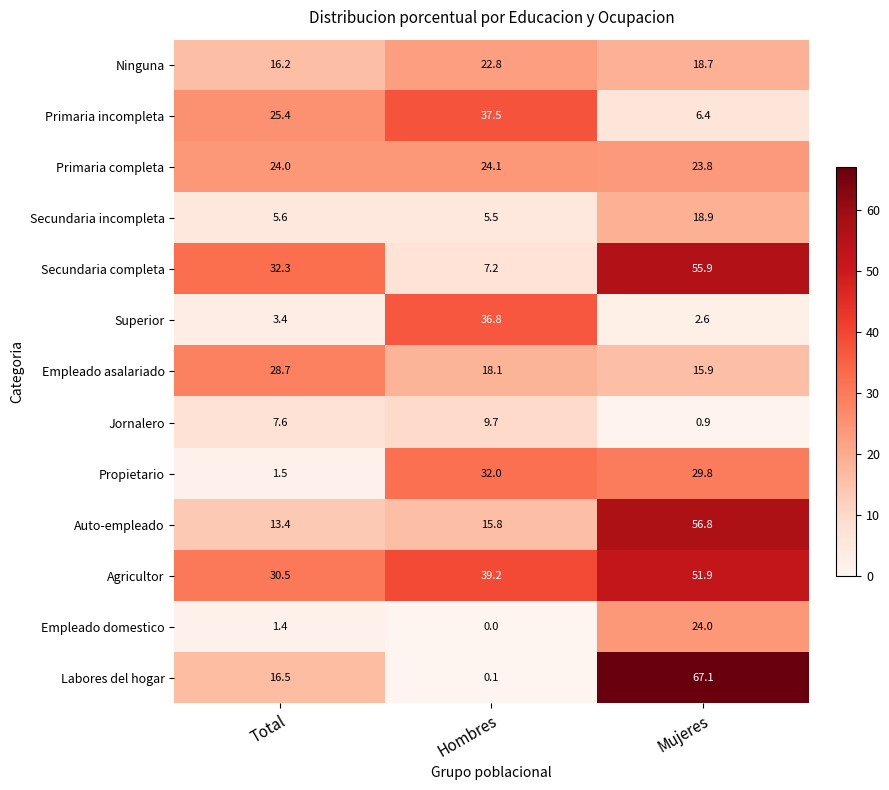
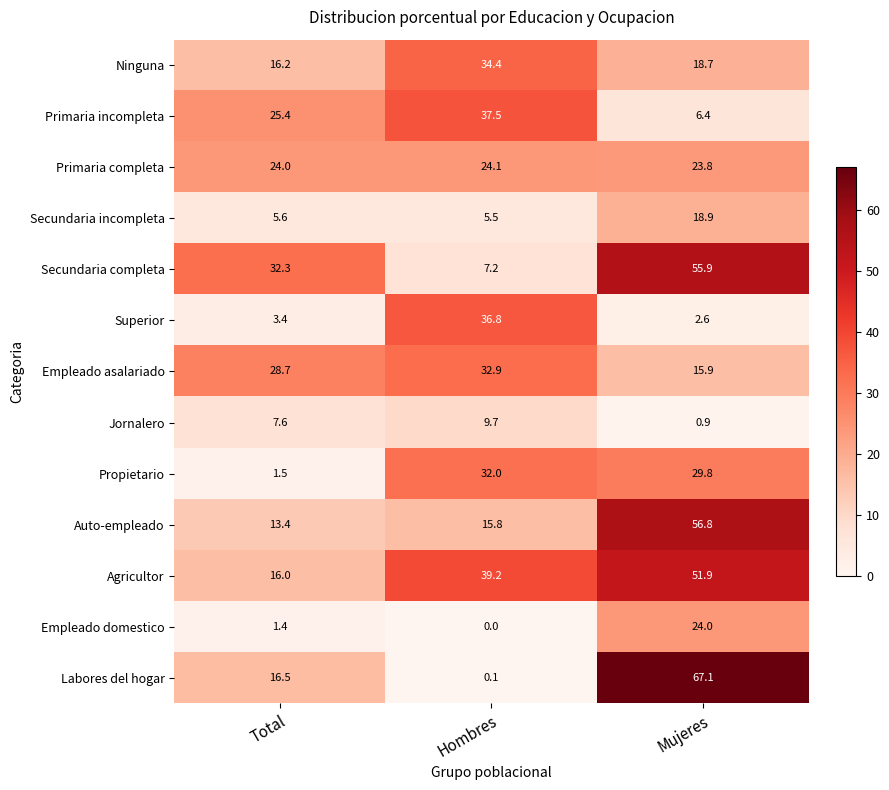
Ninguna, Hombres: 22.8 -> 34.4
Empleado asalariado, Hombres: 18.1 -> 32.9
Agricultor, Total: 30.5 -> 16.0
